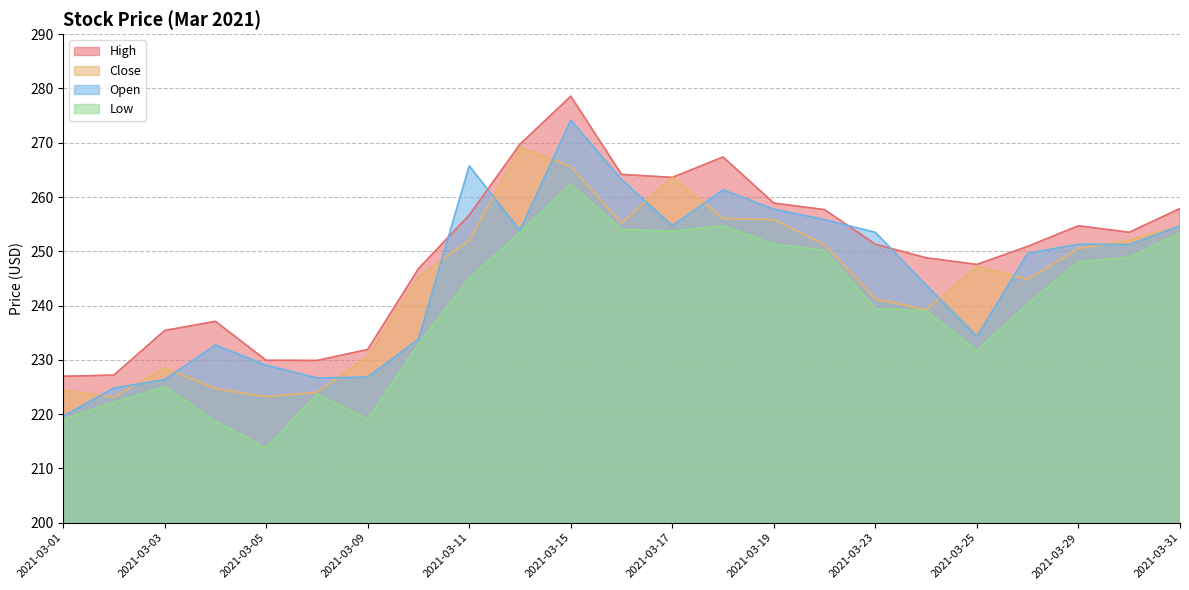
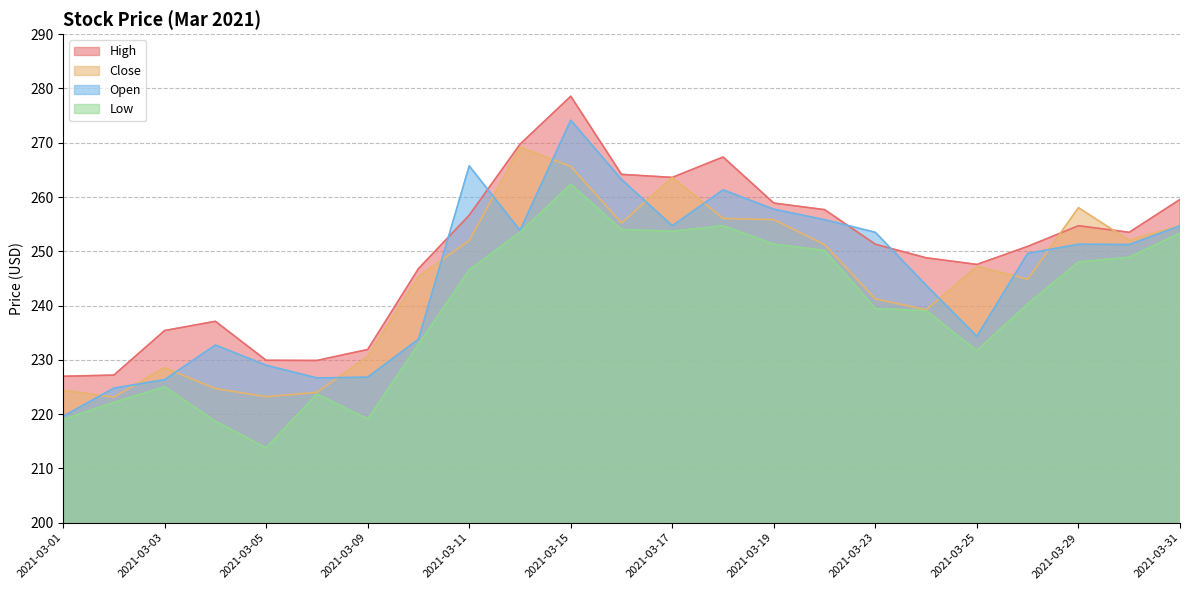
Low, 2021-03-11: 245 -> 247
Close, 2021-03-29: 251 -> 258
High, 2021-03-31: 258 -> 260
